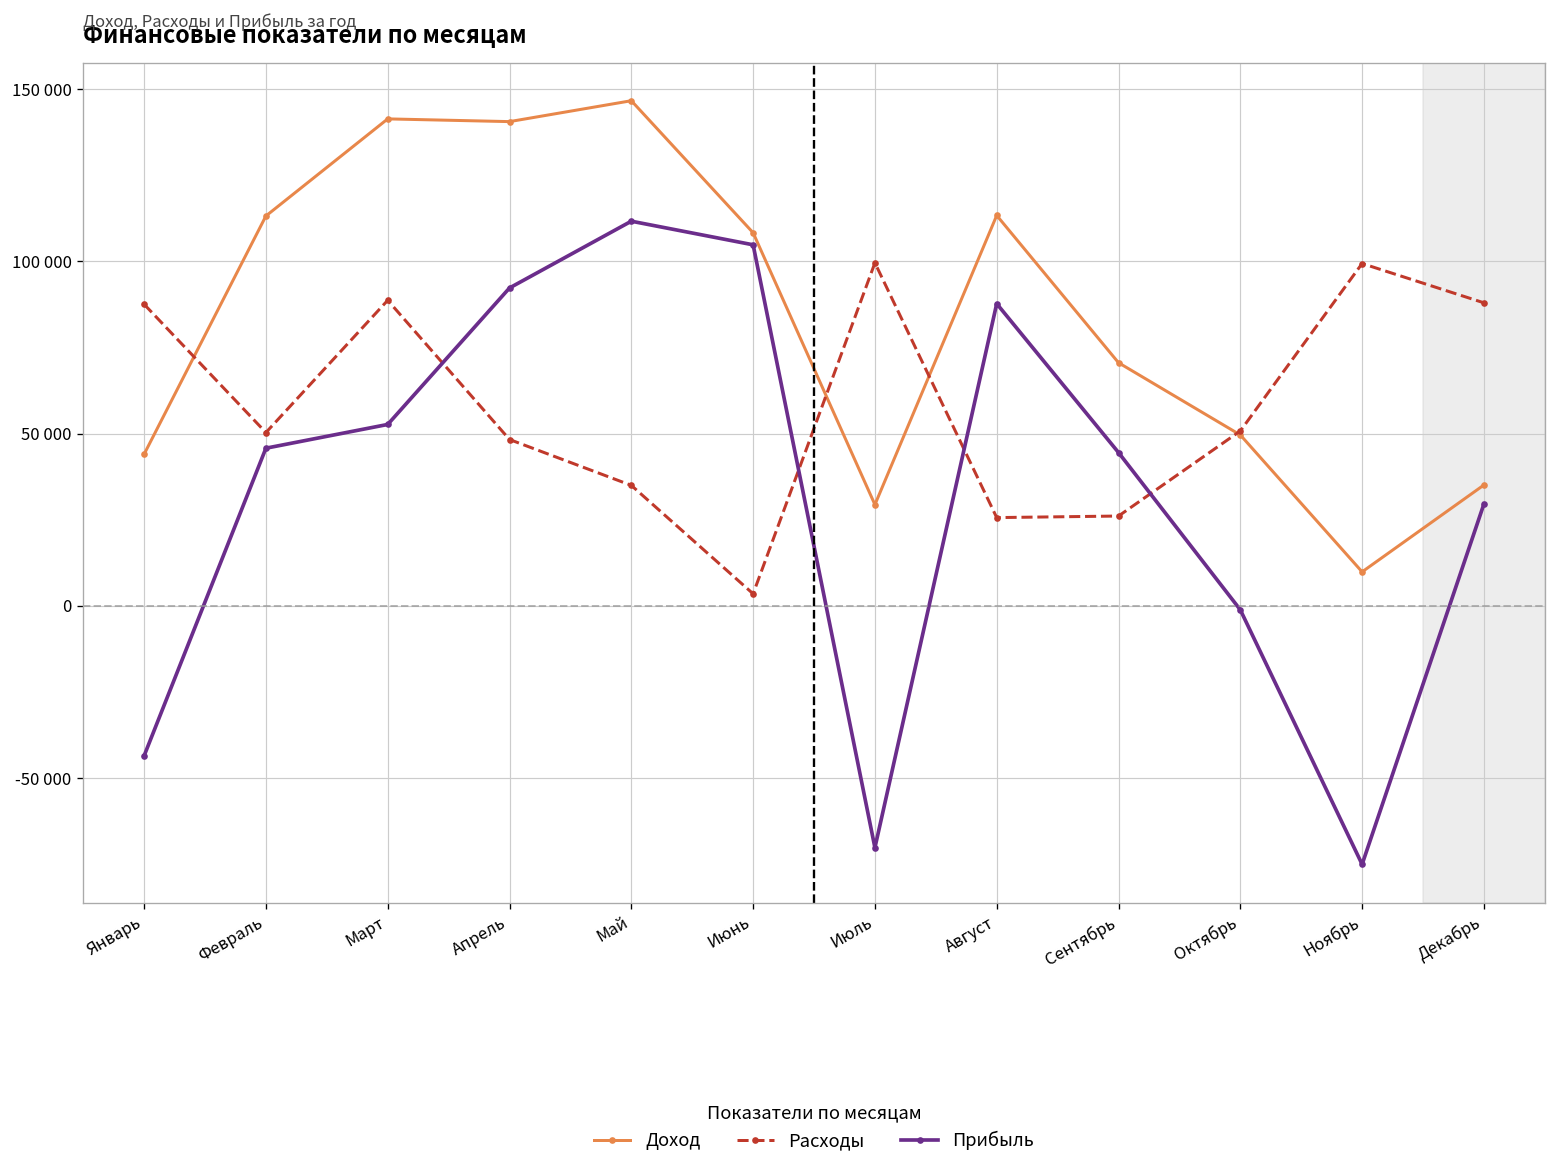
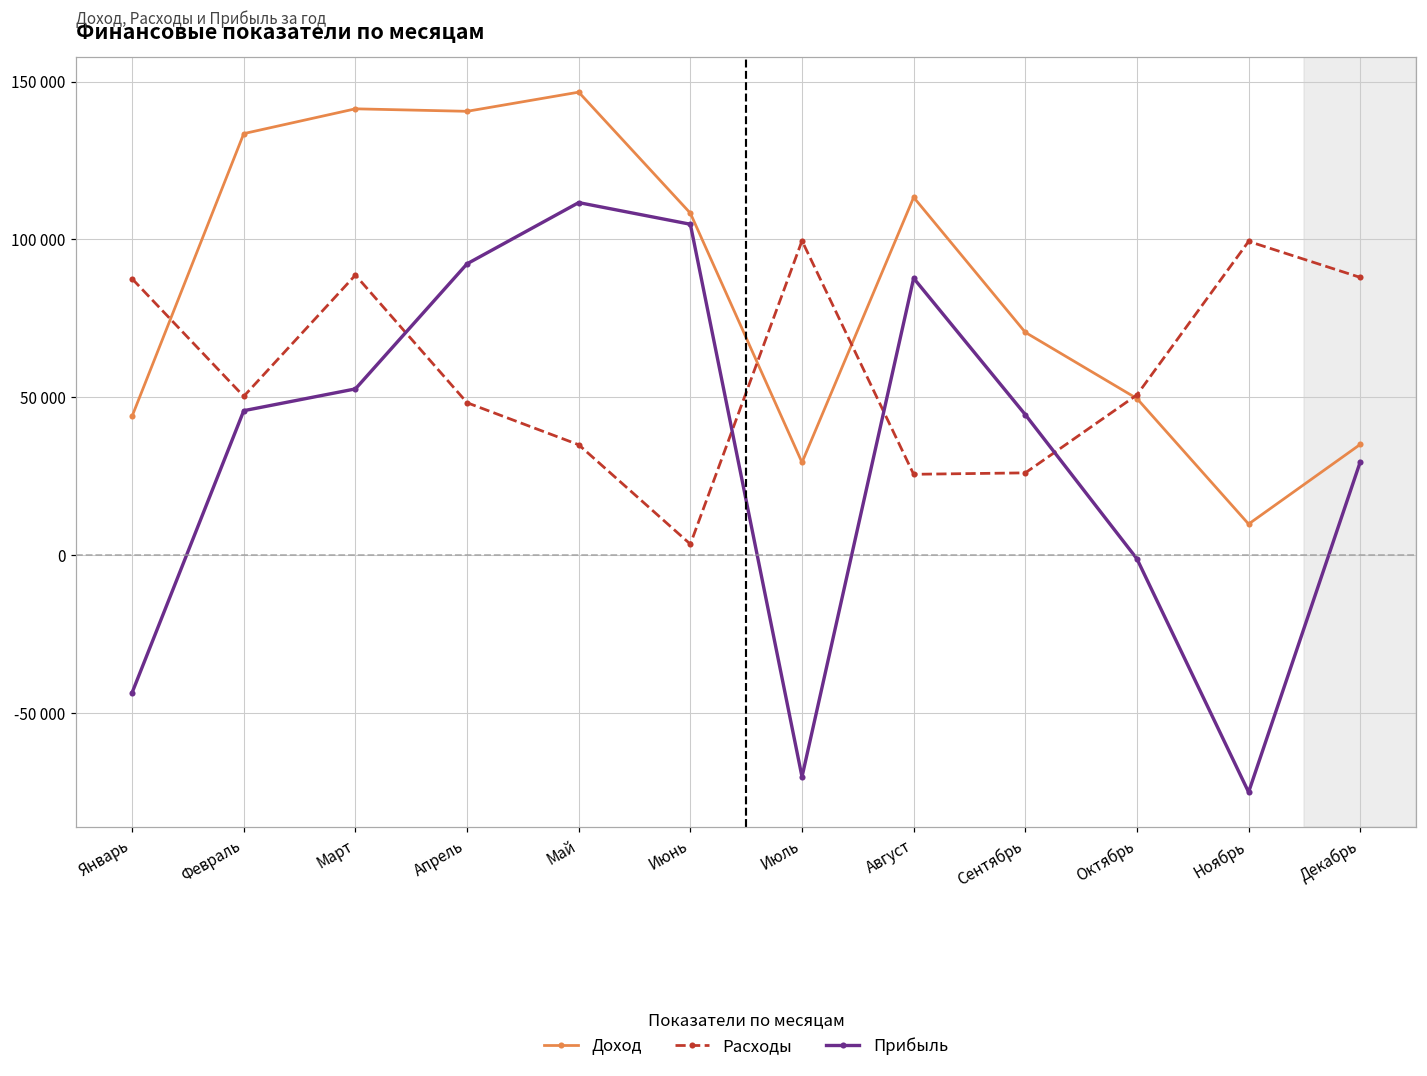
Доход, Февраль: 113000 -> 134000
